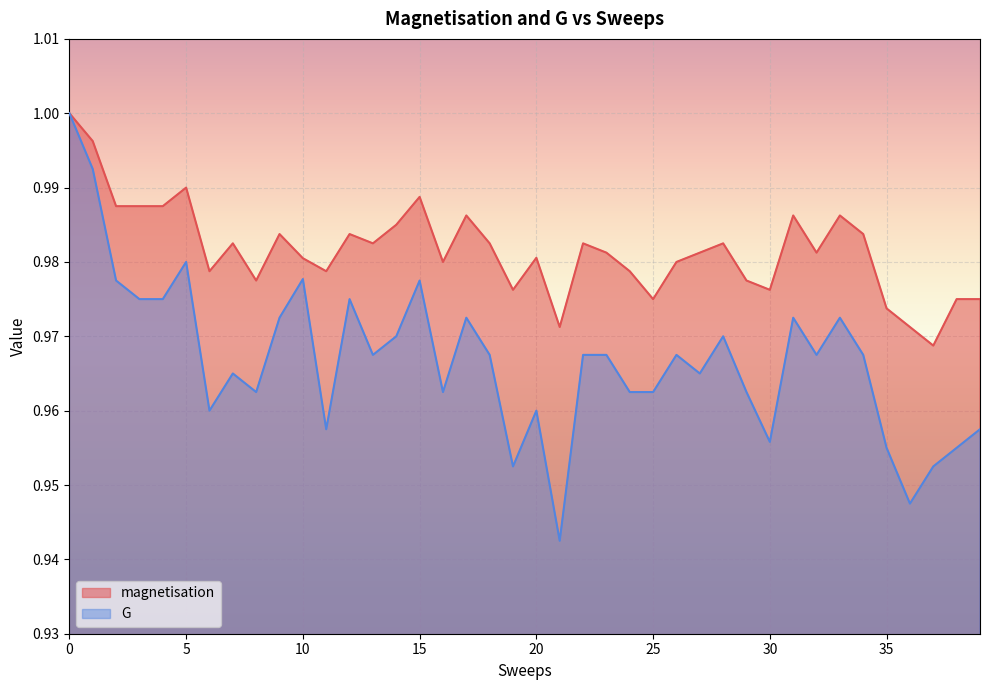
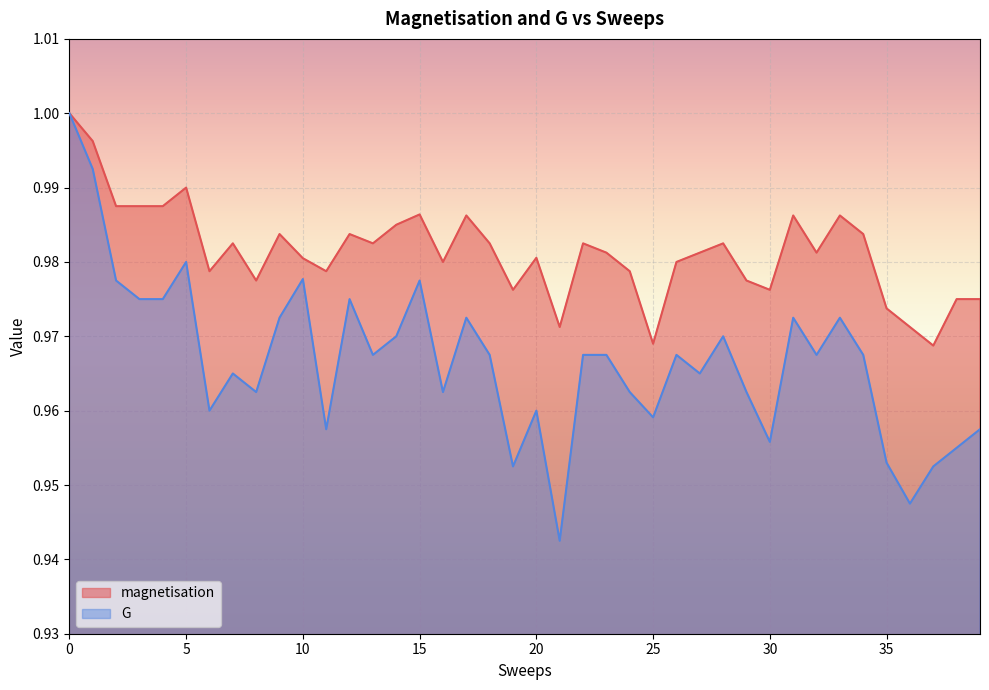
magnetisation, 15: 0.989 -> 0.986
magnetisation, 25: 0.975 -> 0.969
G, 25: 0.963 -> 0.959
G, 35: 0.955 -> 0.953
